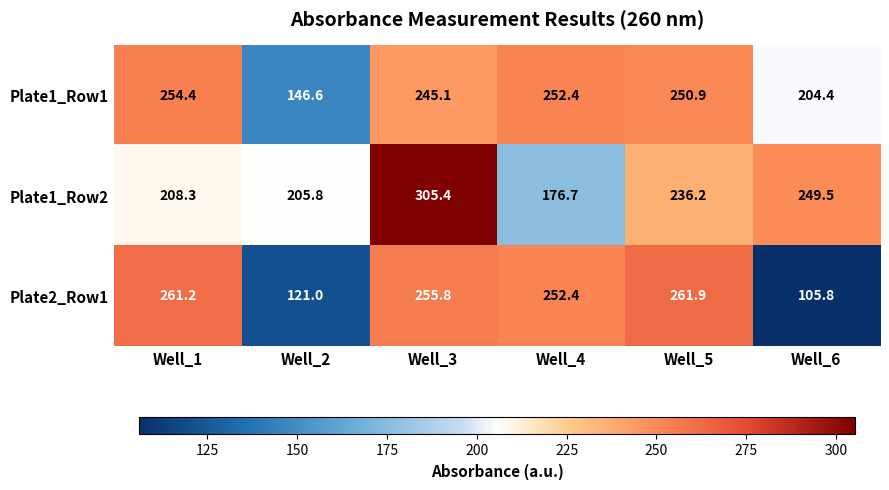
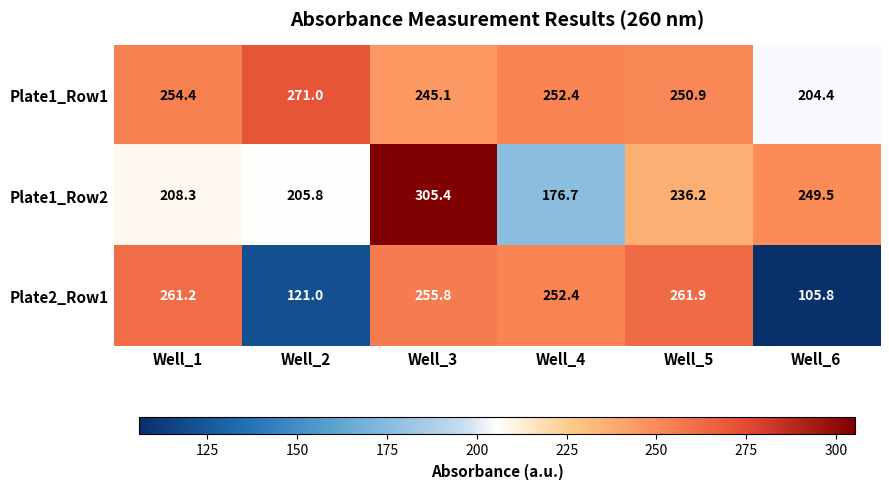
Plate1_Row1, Well_2: 146.6 -> 271.0
